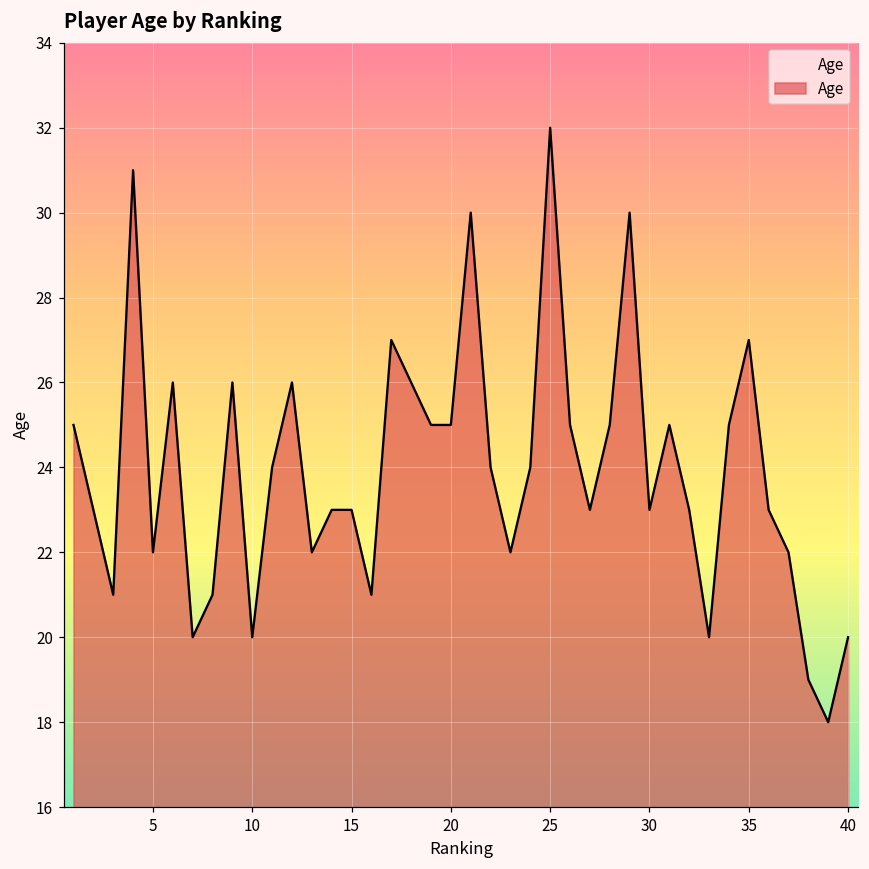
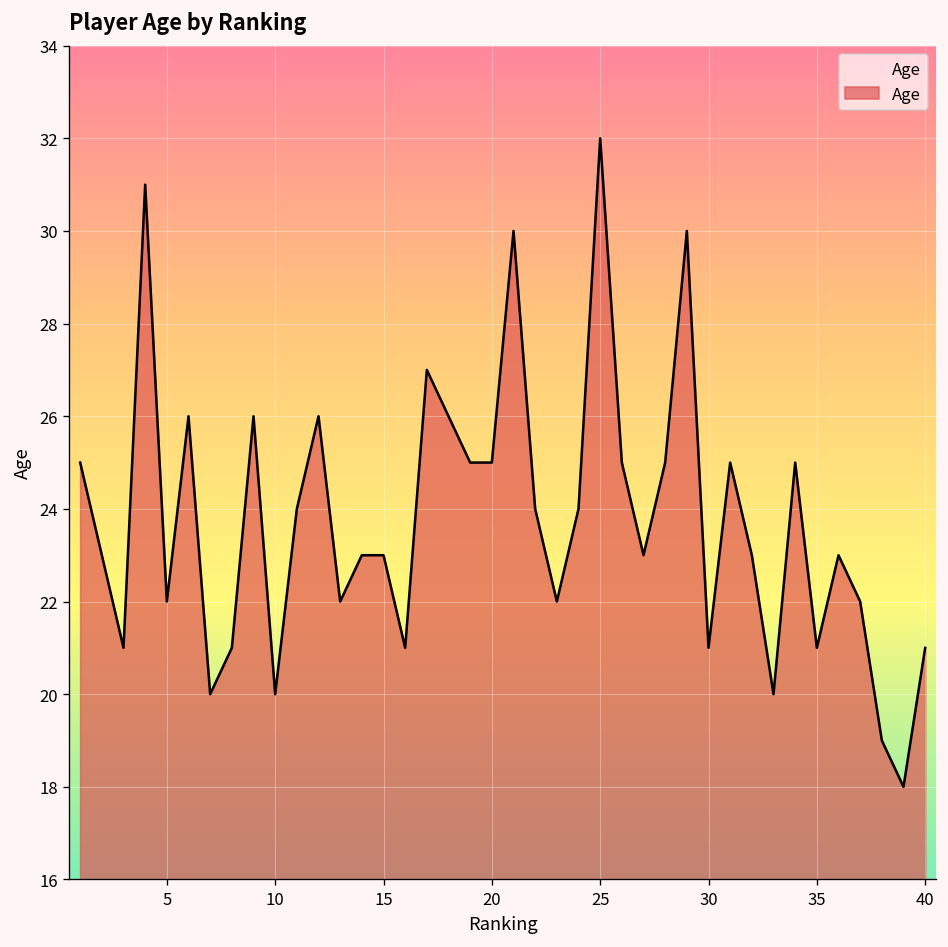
30: 23 -> 21
35: 27 -> 21
40: 20 -> 21
